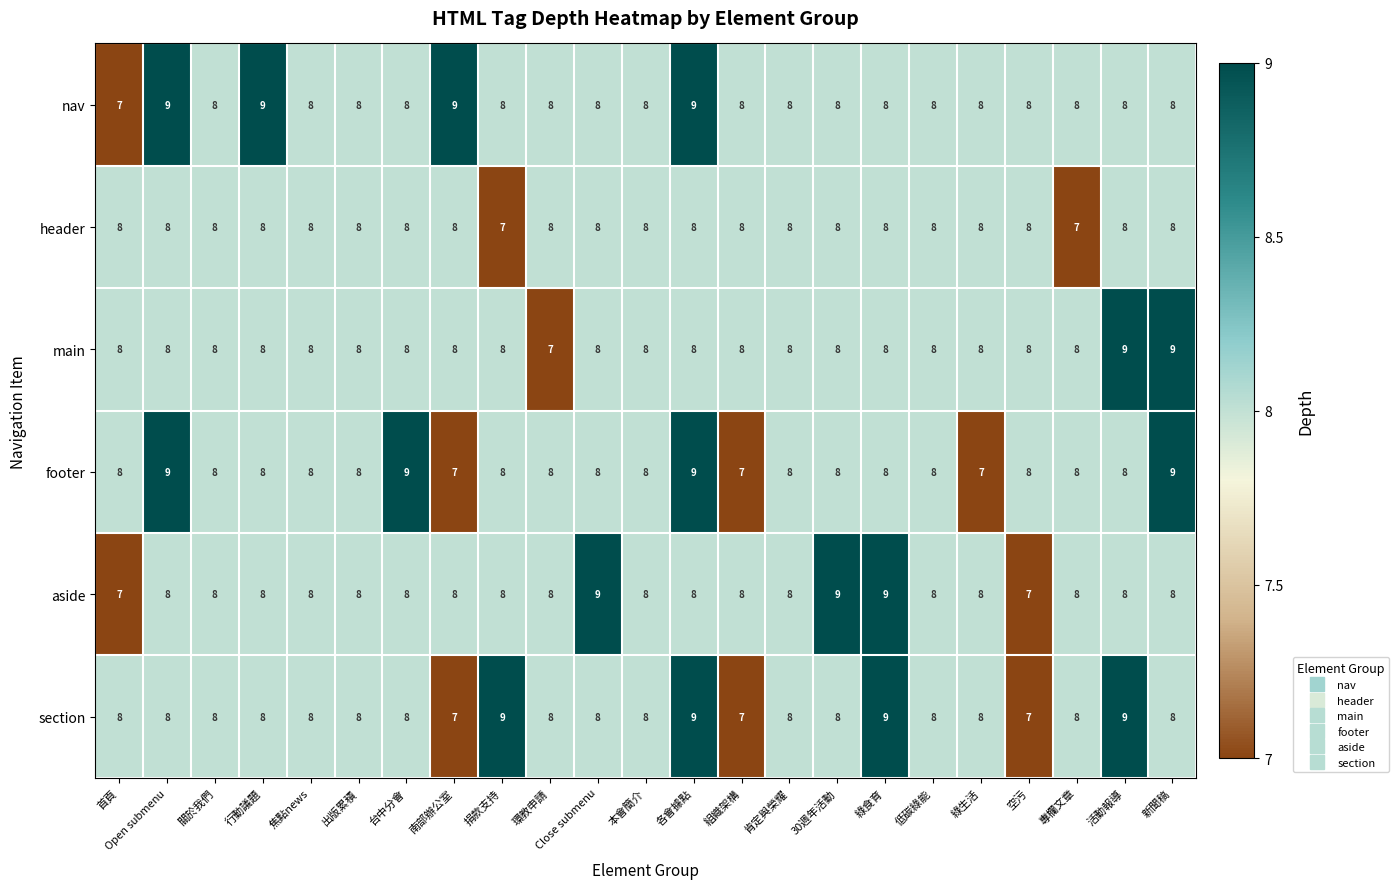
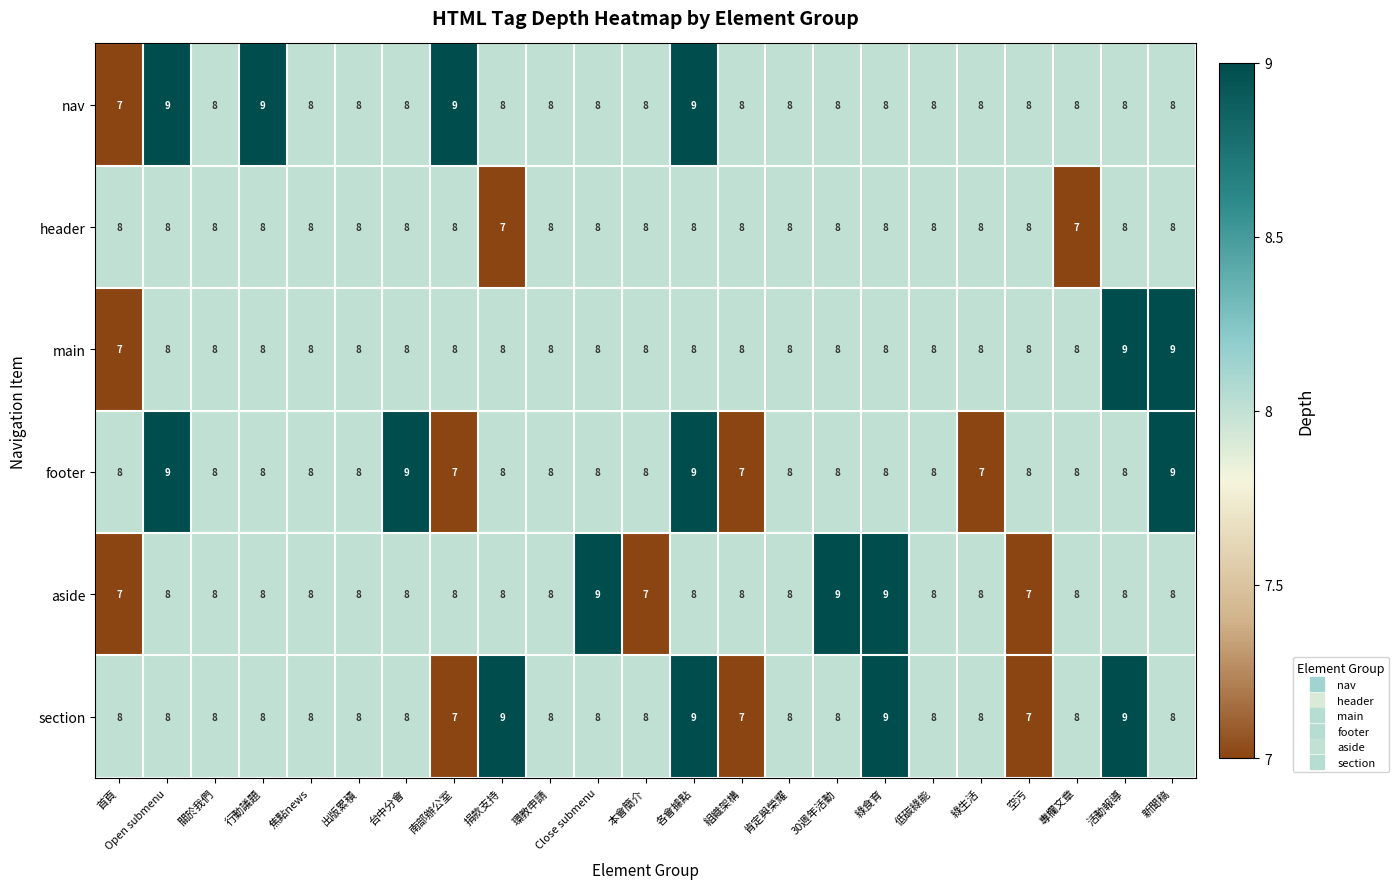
main, 首頁: 8 -> 7
main, 環教申請: 7 -> 8
aside, 本會簡介: 8 -> 7
